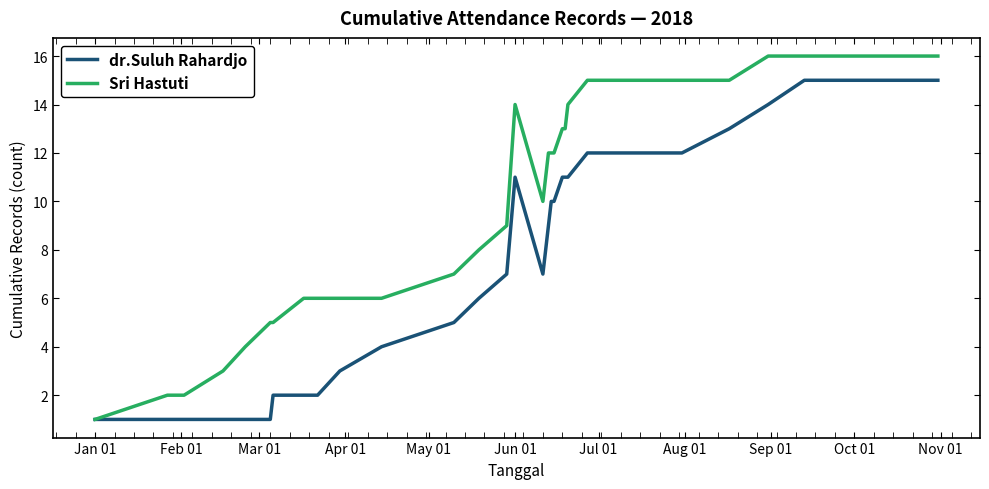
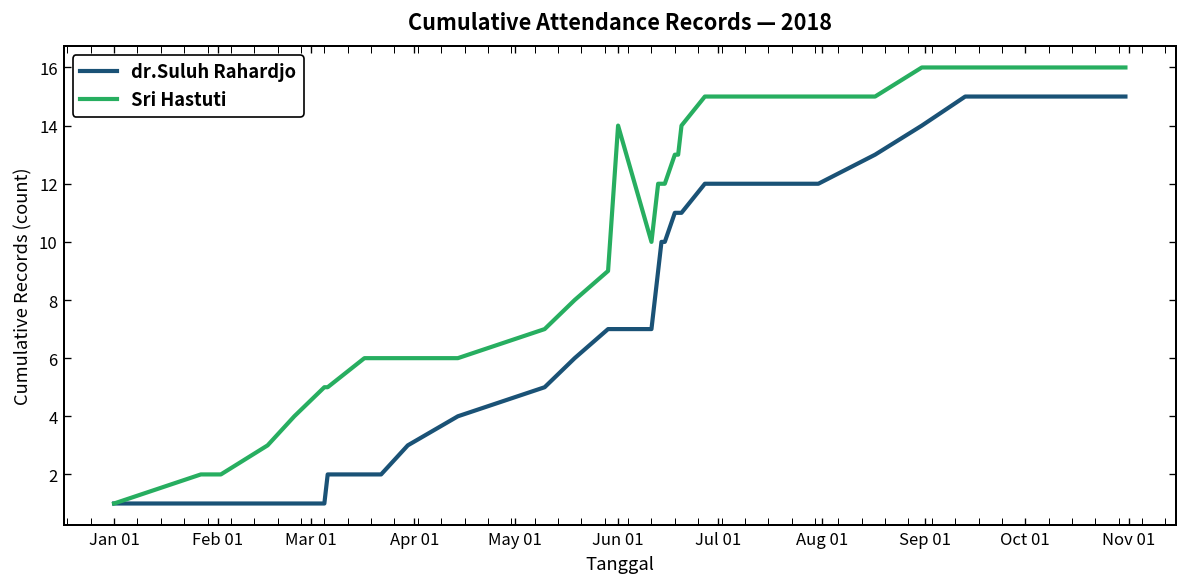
dr.Suluh Rahardjo, Jun 01: 11 -> 7
